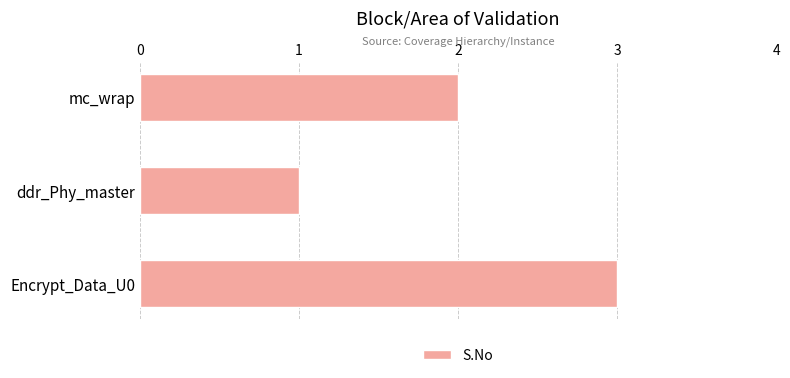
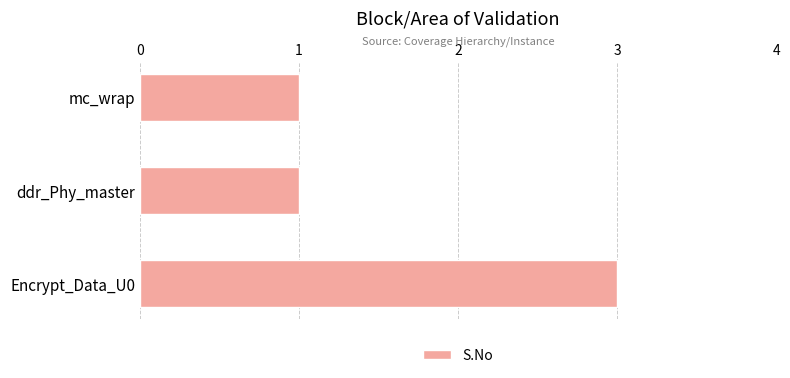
mc_wrap: 2 -> 1
